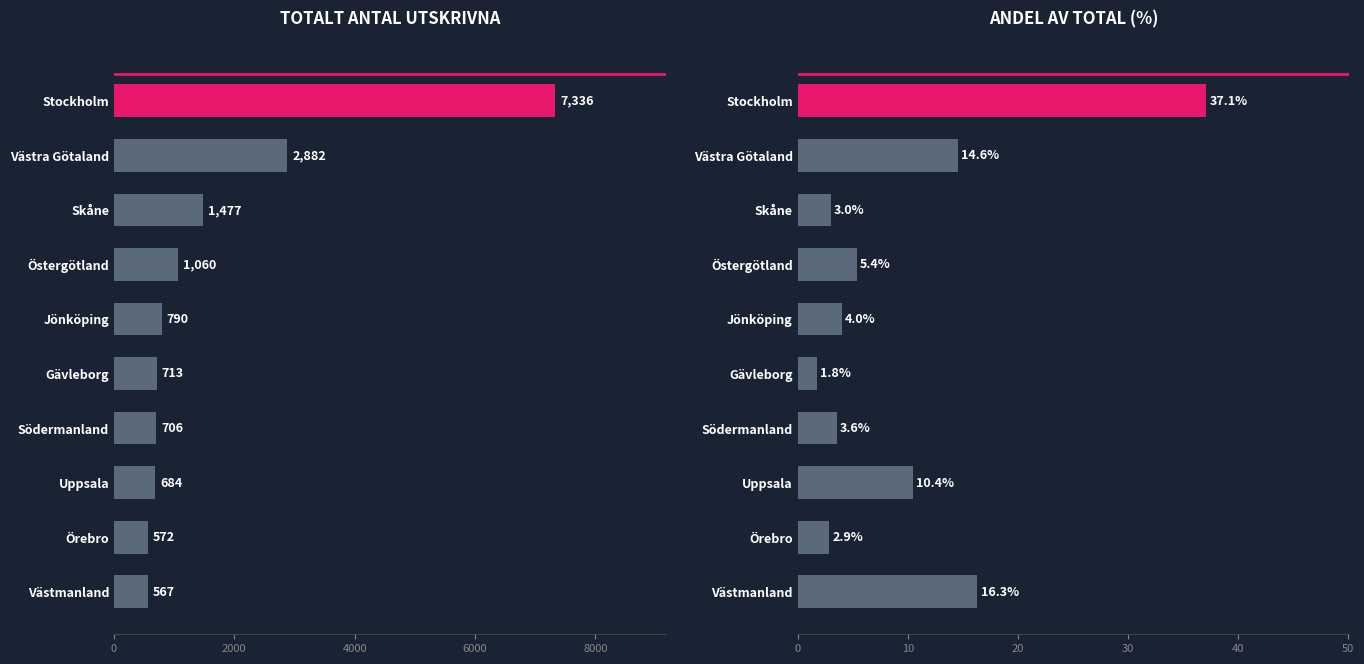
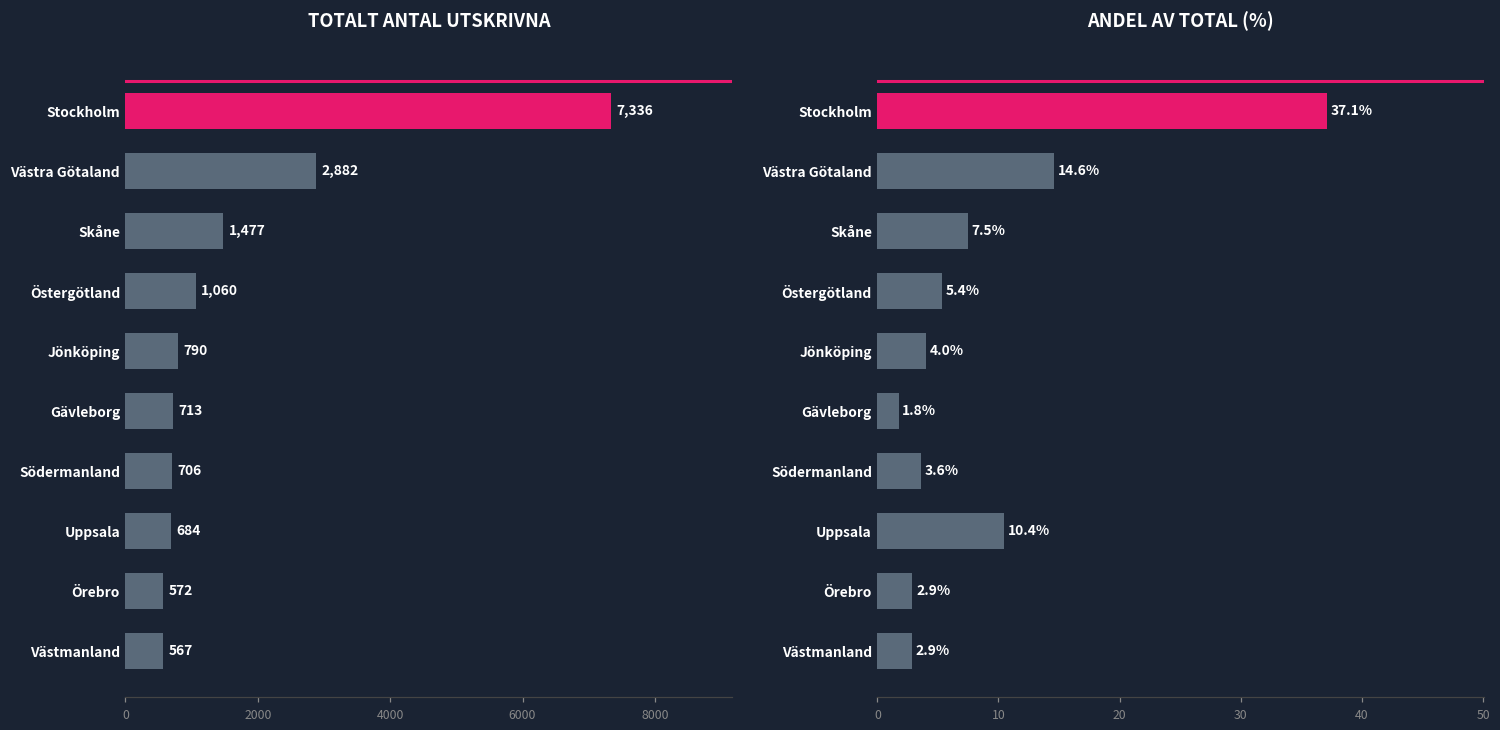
ANDEL AV TOTAL (%), Skåne: 3.0% -> 7.5%
ANDEL AV TOTAL (%), Västmanland: 16.3% -> 2.9%
